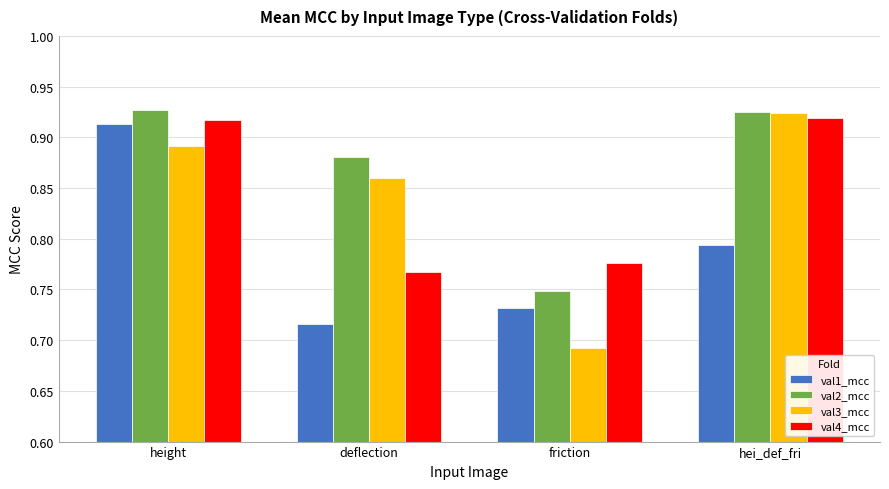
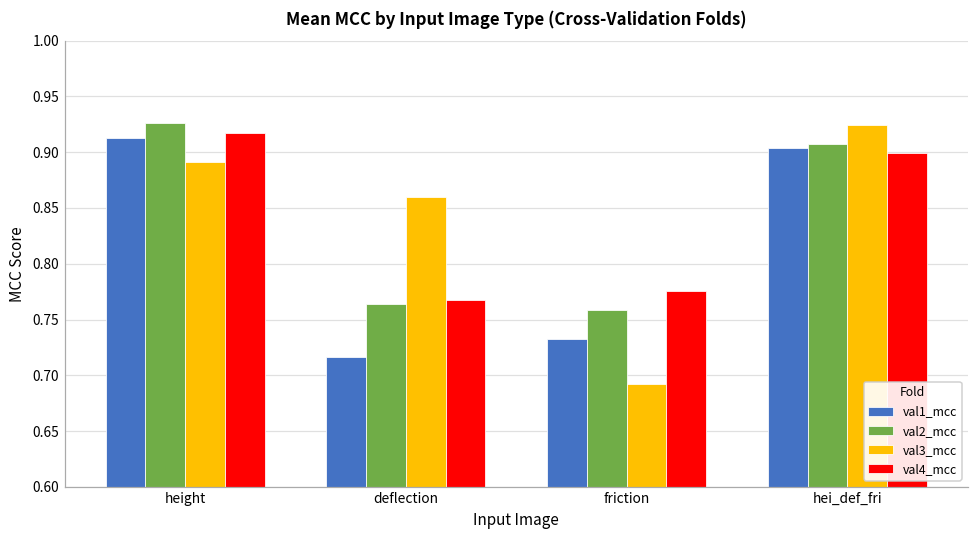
val2_mcc, deflection: 0.881 -> 0.764
val2_mcc, friction: 0.749 -> 0.759
val1_mcc, hei_def_fri: 0.794 -> 0.904
val2_mcc, hei_def_fri: 0.926 -> 0.907
val4_mcc, hei_def_fri: 0.920 -> 0.899
